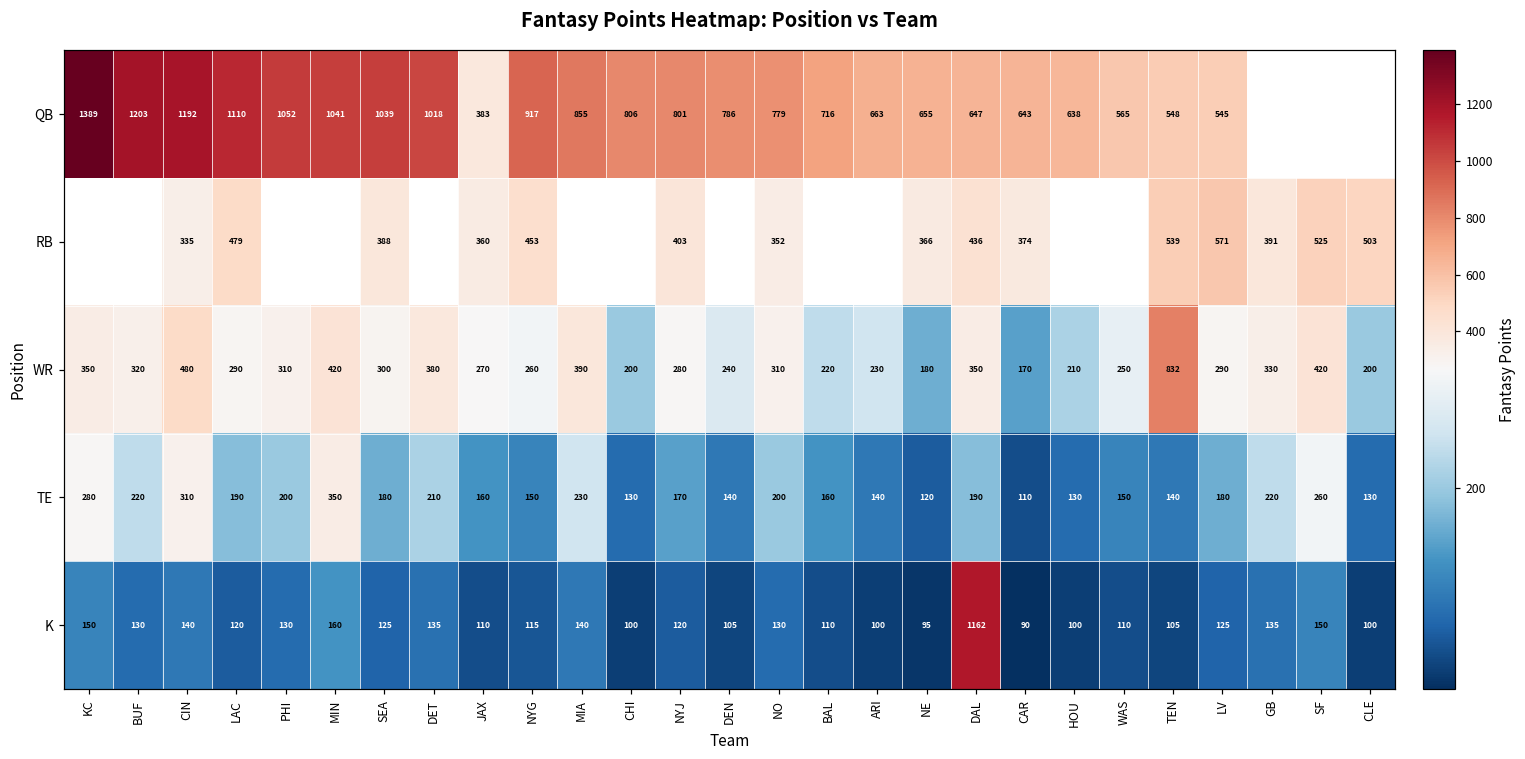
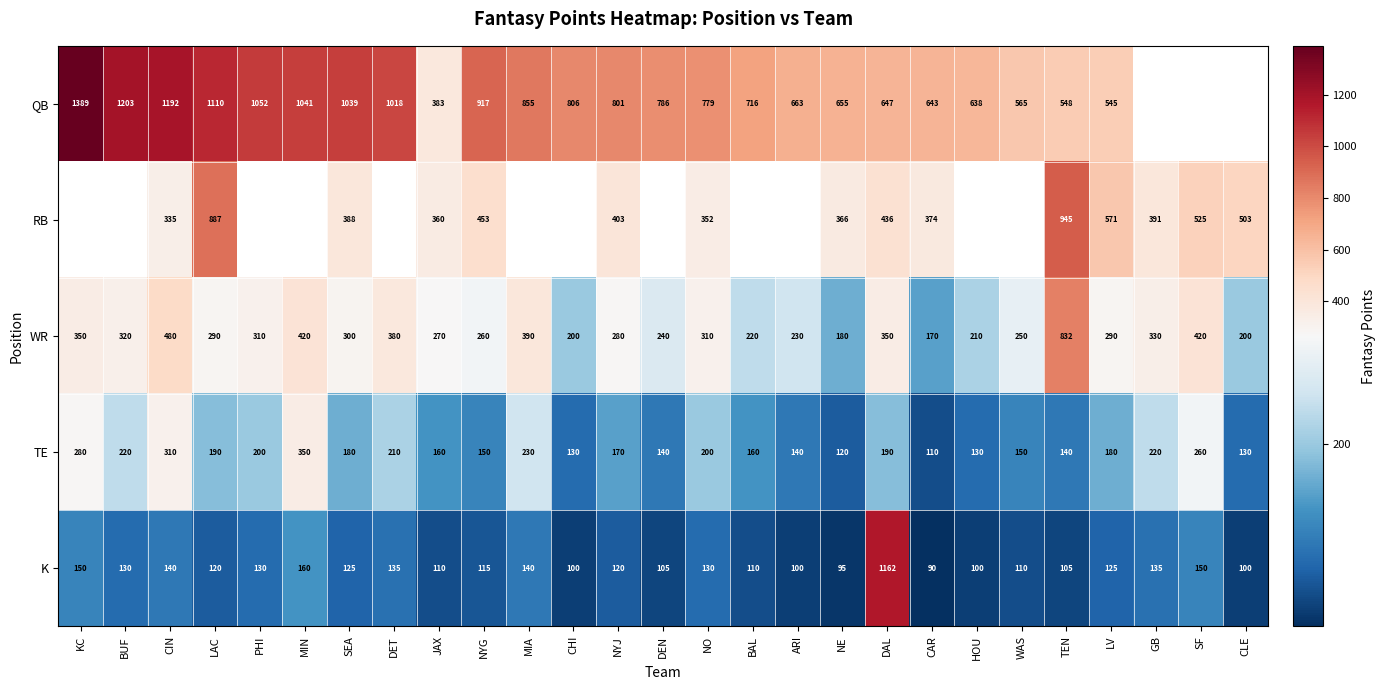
RB, LAC: 479 -> 887
RB, TEN: 539 -> 945
